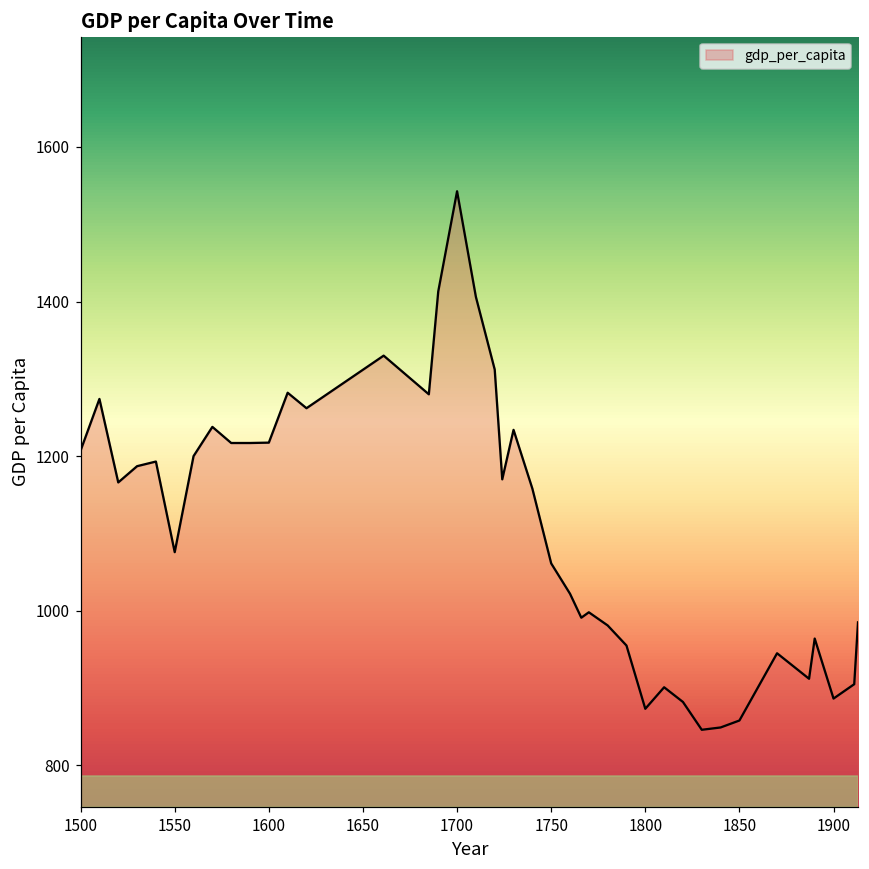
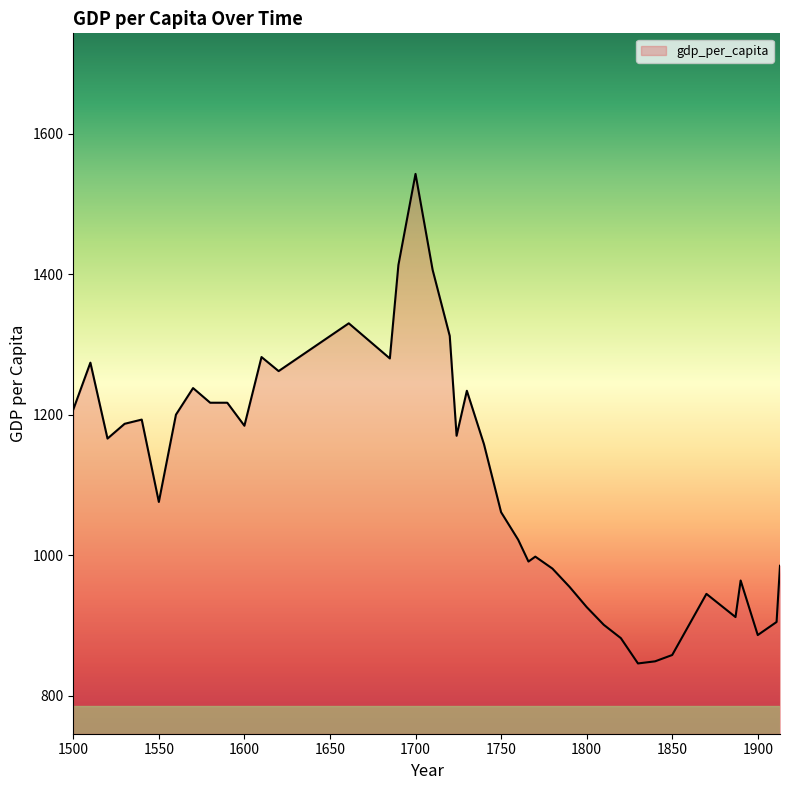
1600: 1220 -> 1180
1800: 870 -> 930
